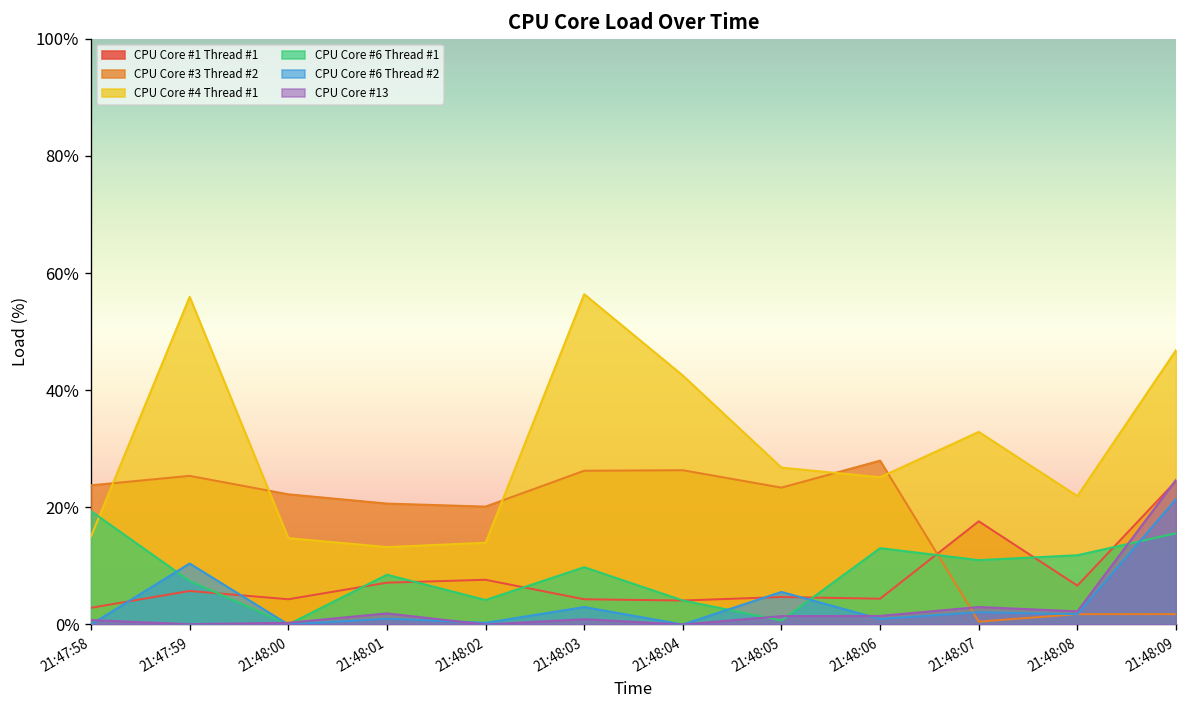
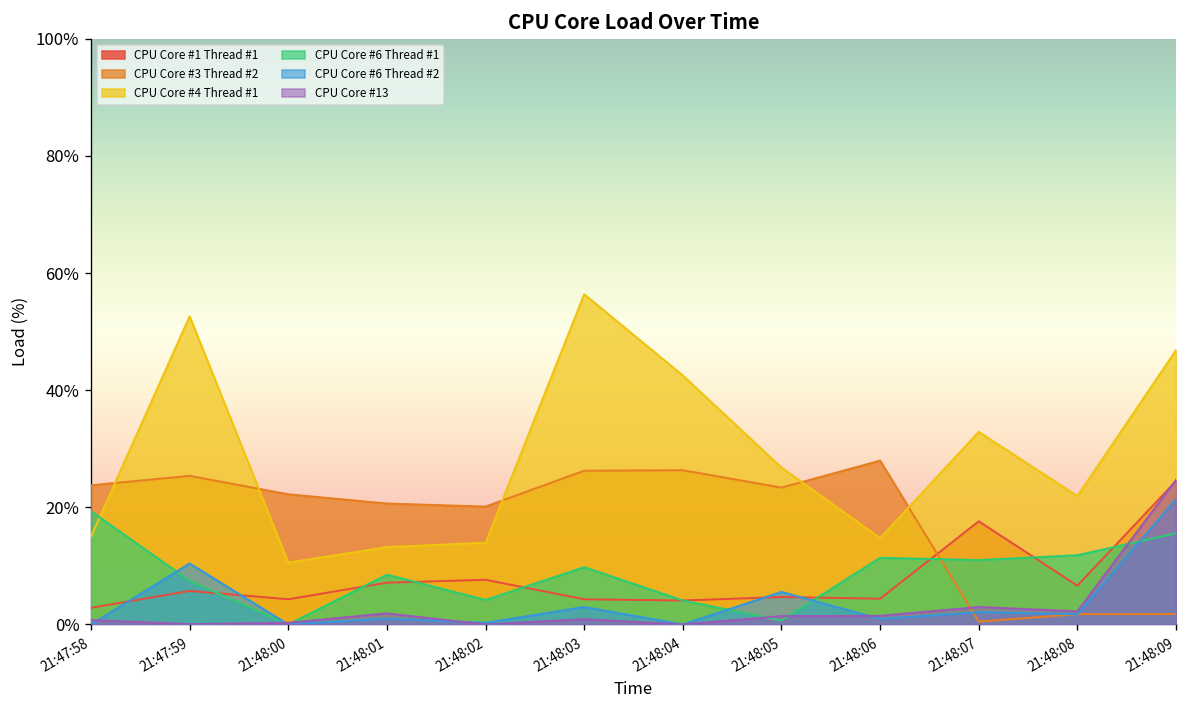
CPU Core #4 Thread #1, 21:47:59: 56% -> 53%
CPU Core #4 Thread #1, 21:48:00: 15% -> 11%
CPU Core #4 Thread #1, 21:48:06: 25% -> 15%
CPU Core #6 Thread #1, 21:48:06: 13% -> 11%
